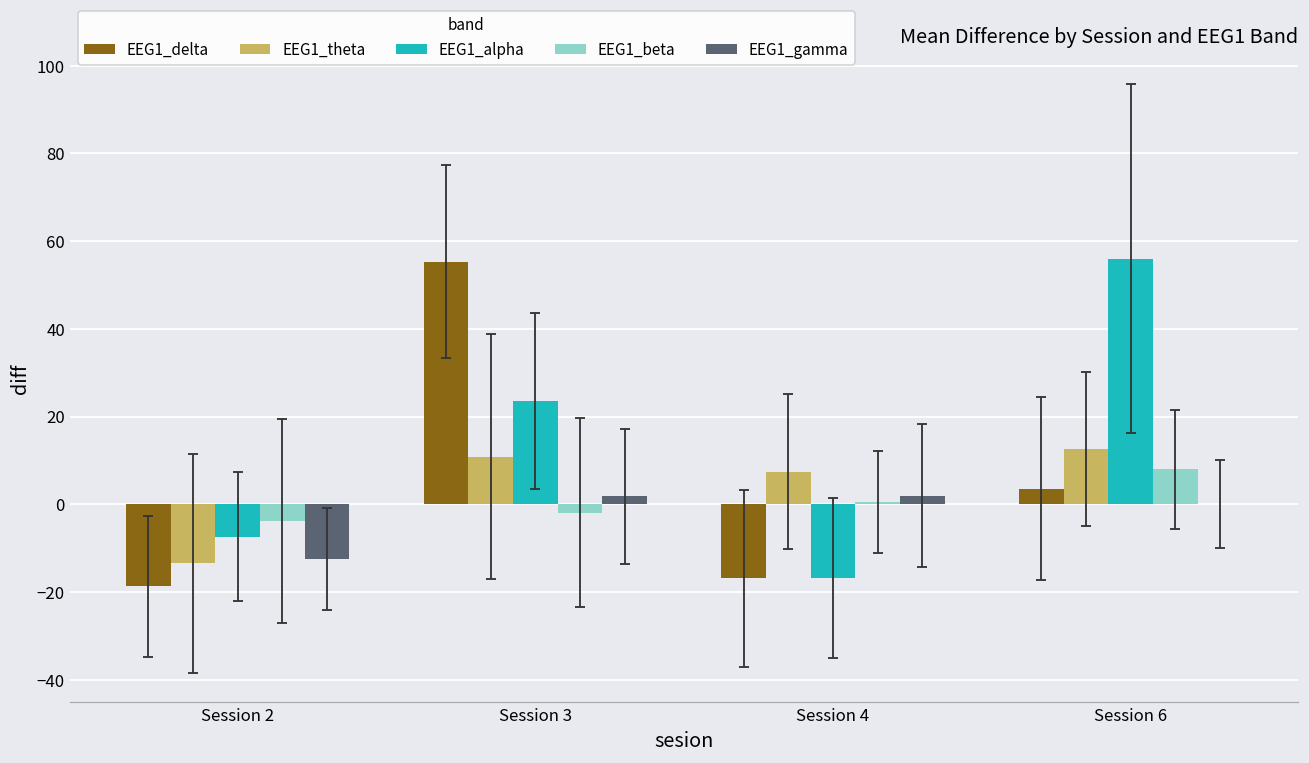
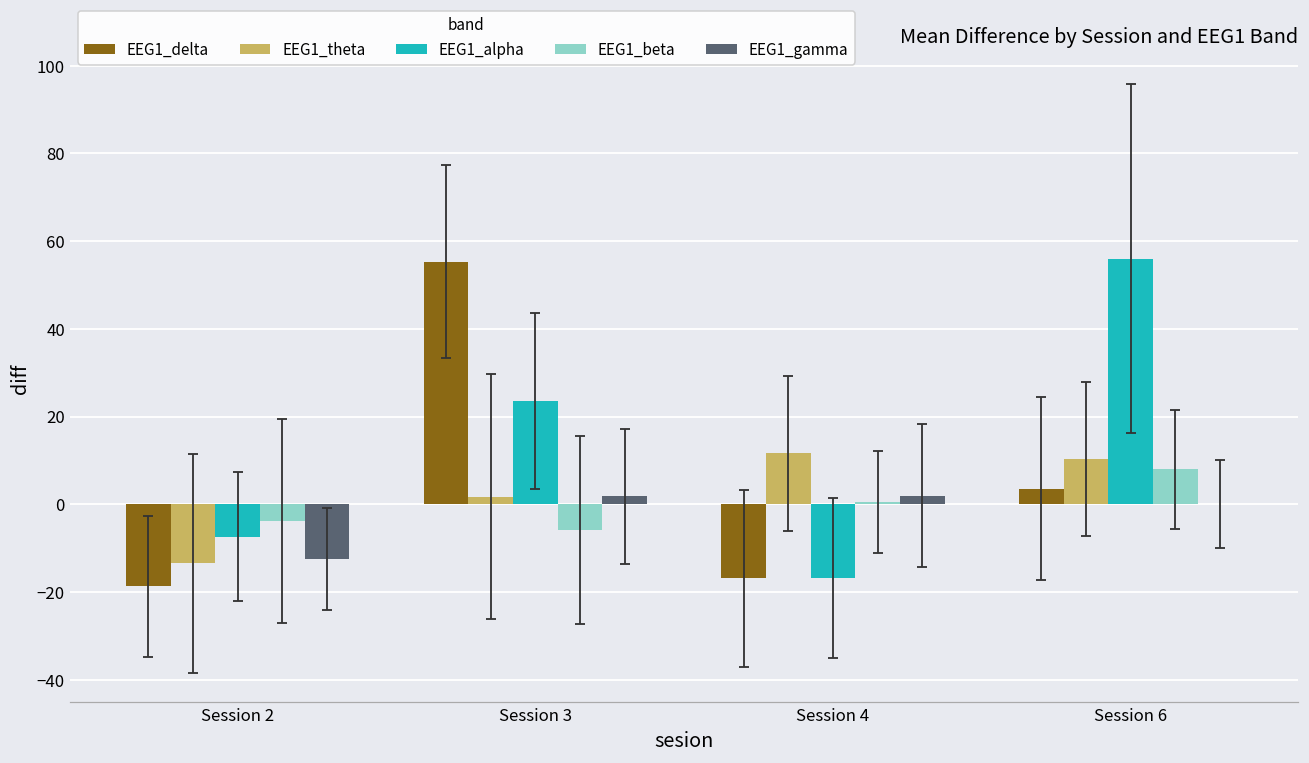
EEG1_theta, Session 3: 11 -> 2
EEG1_beta, Session 3: -2 -> -6
EEG1_theta, Session 4: 7 -> 12
EEG1_theta, Session 6: 13 -> 10
